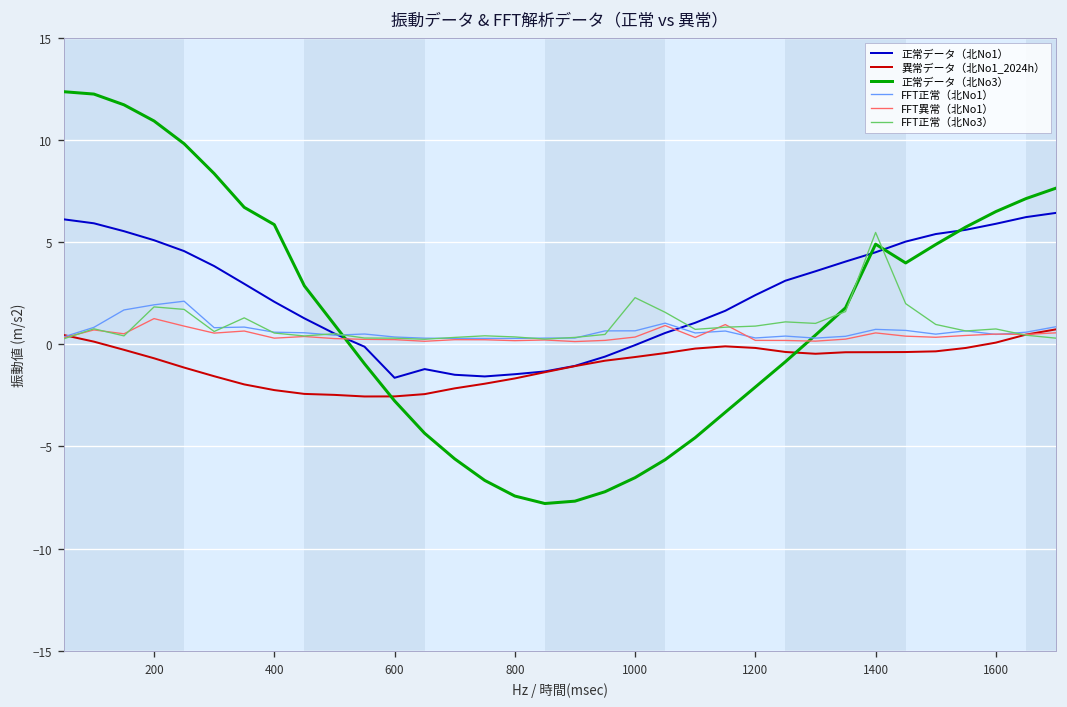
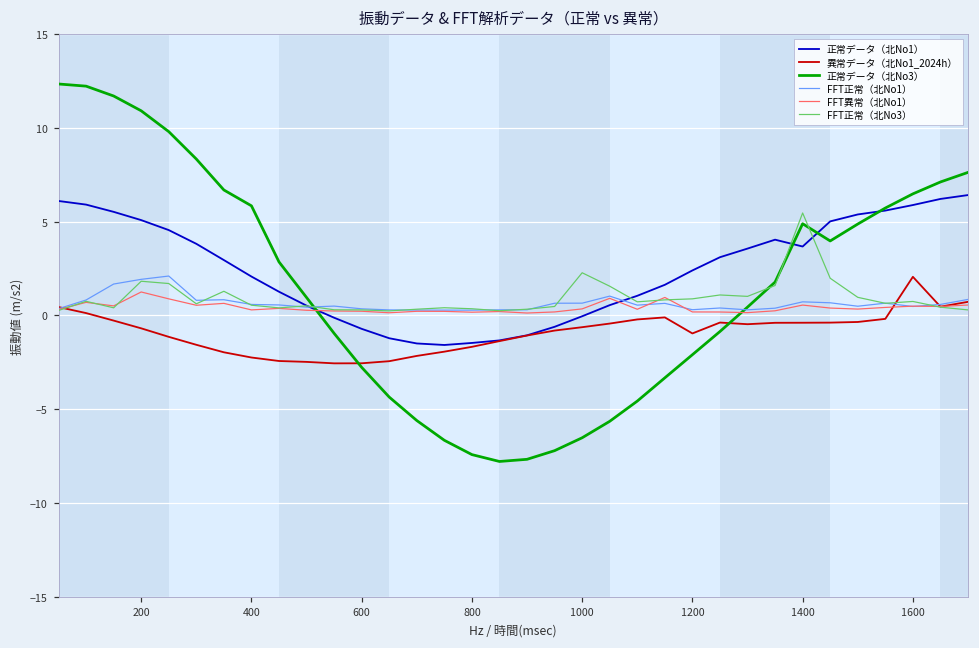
正常データ（北No1）, 600: -1.6 -> -0.7
異常データ（北No1_2024h）, 1200: -0.2 -> -1.0
正常データ（北No1）, 1400: 4.5 -> 3.7
異常データ（北No1_2024h）, 1600: 0.1 -> 2.1
